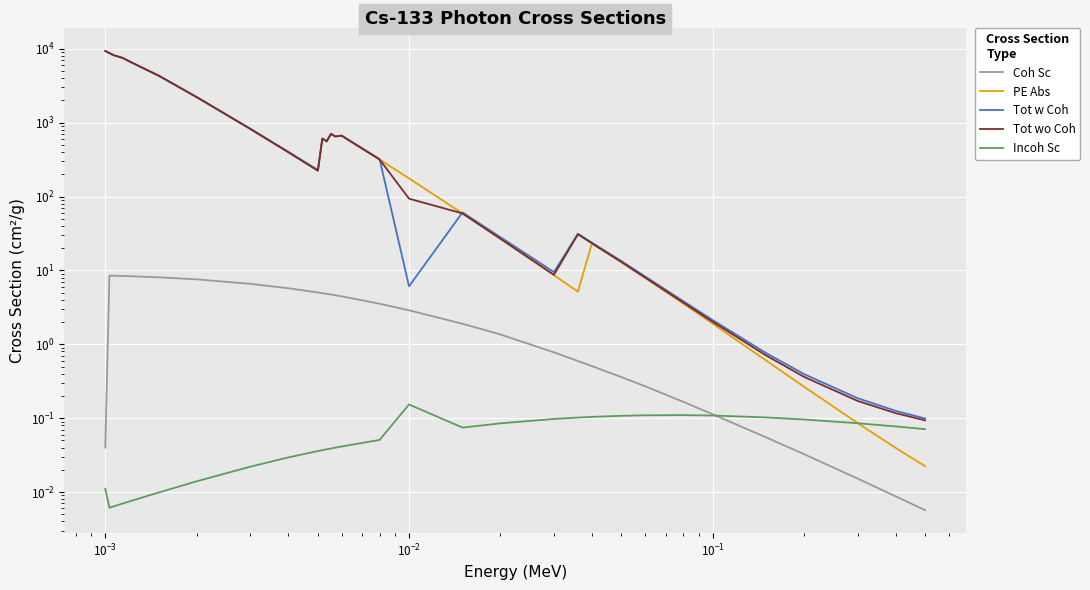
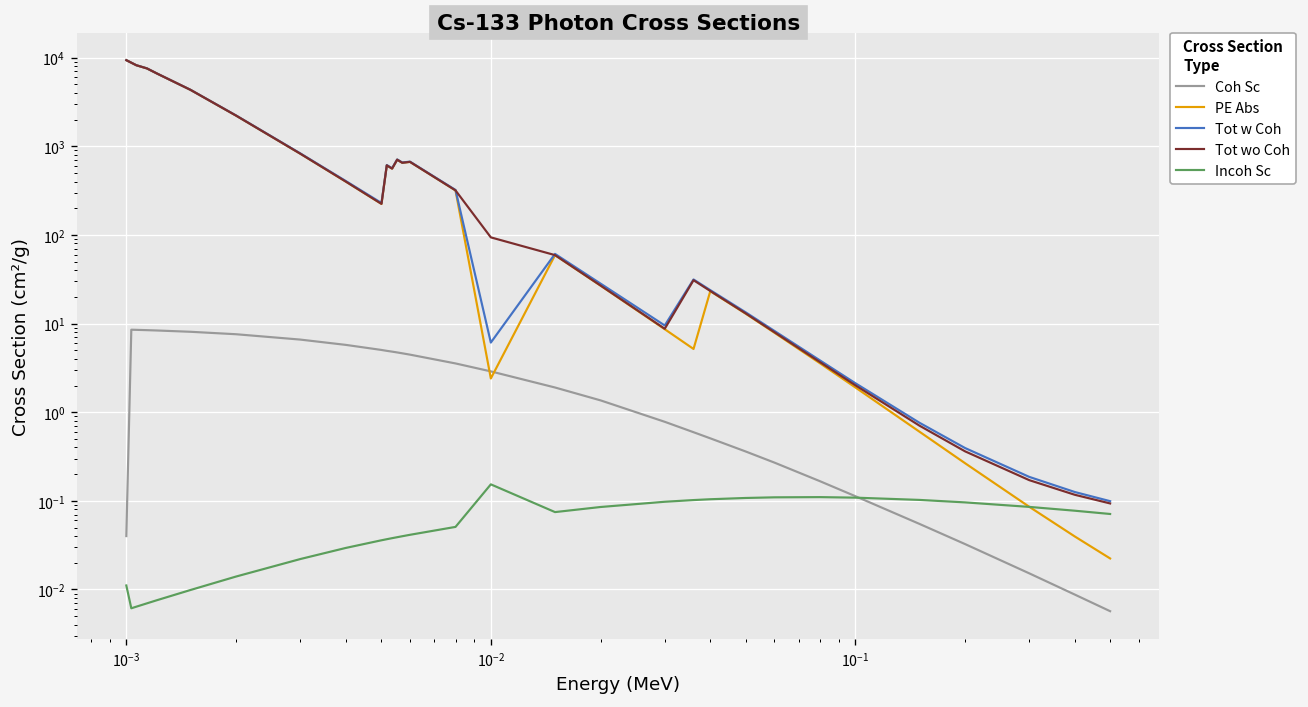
PE Abs, 10^-2: 180 -> 2.4
